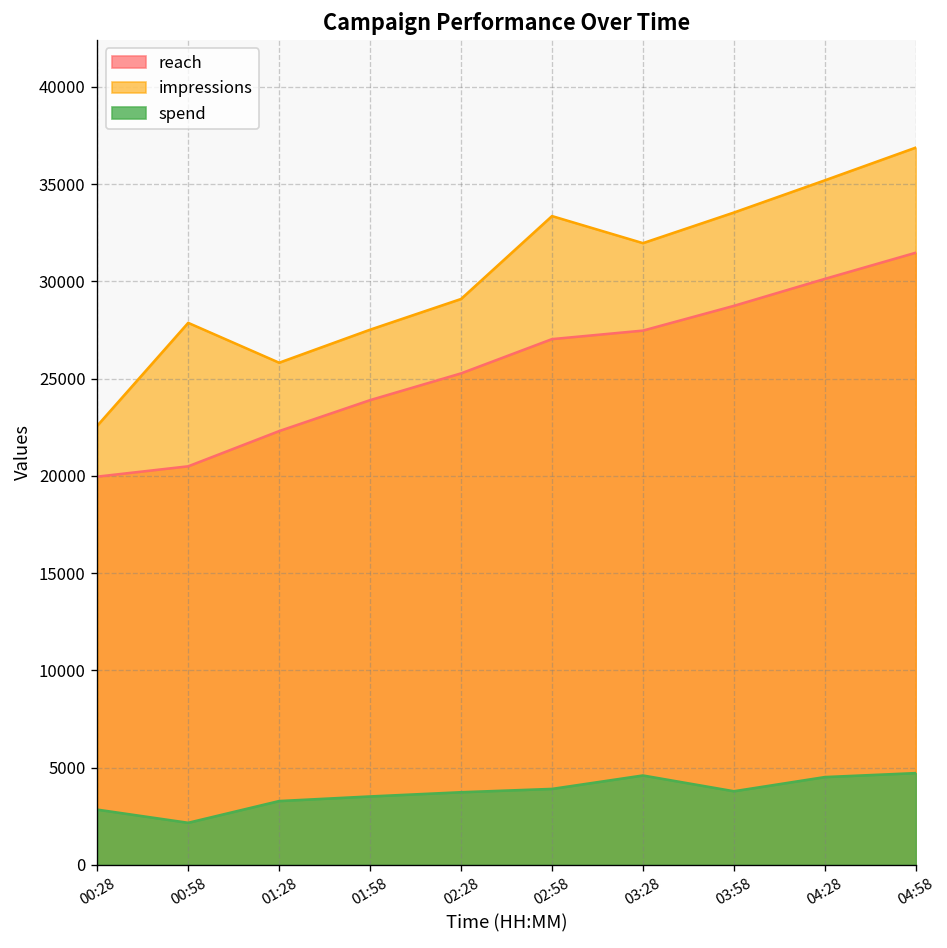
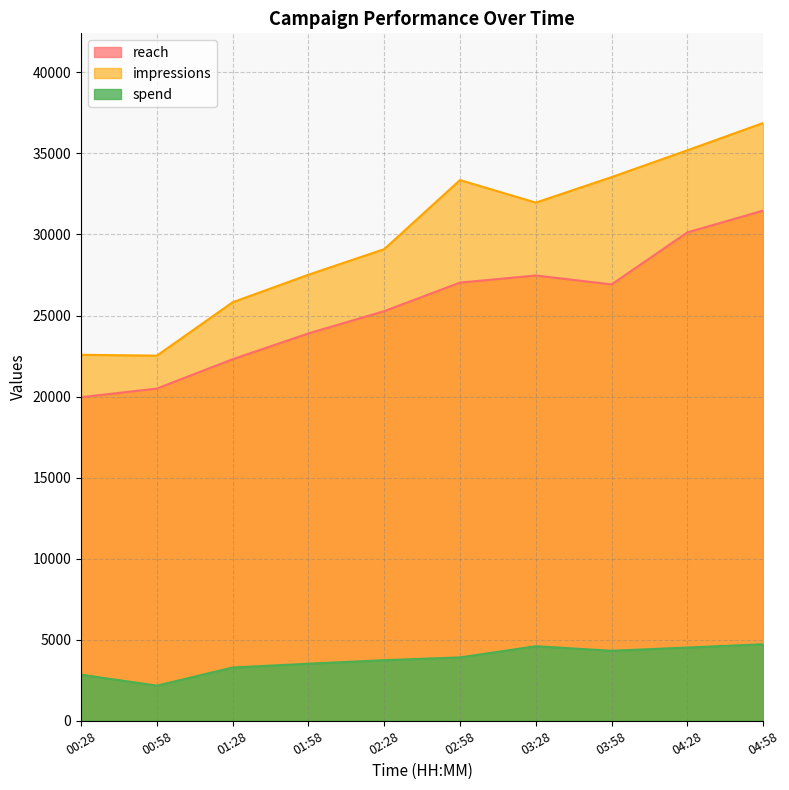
impressions, 00:58: 27900 -> 22500
reach, 03:58: 28700 -> 26900
spend, 03:58: 3800 -> 4300
